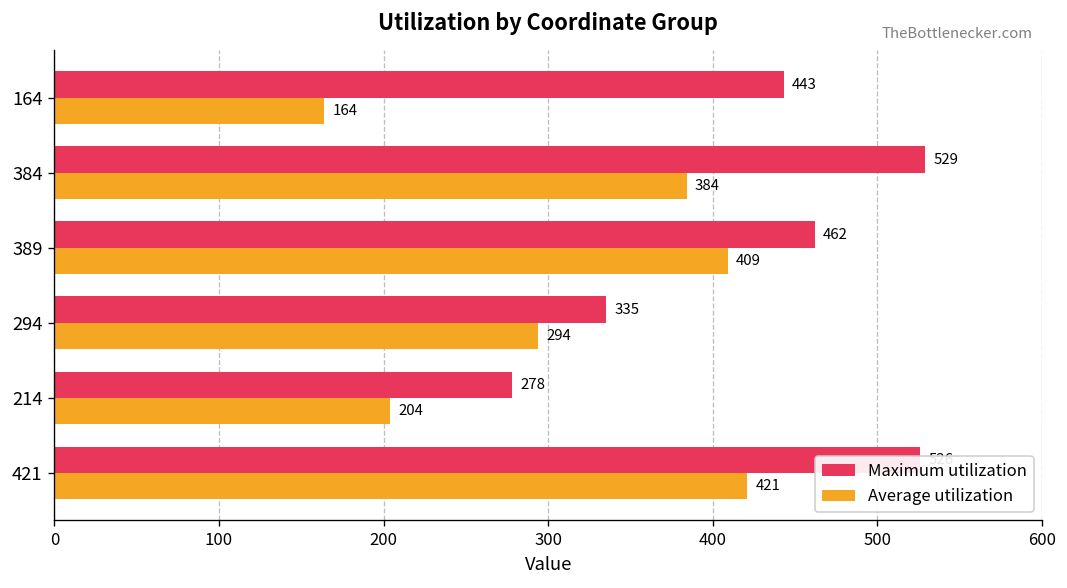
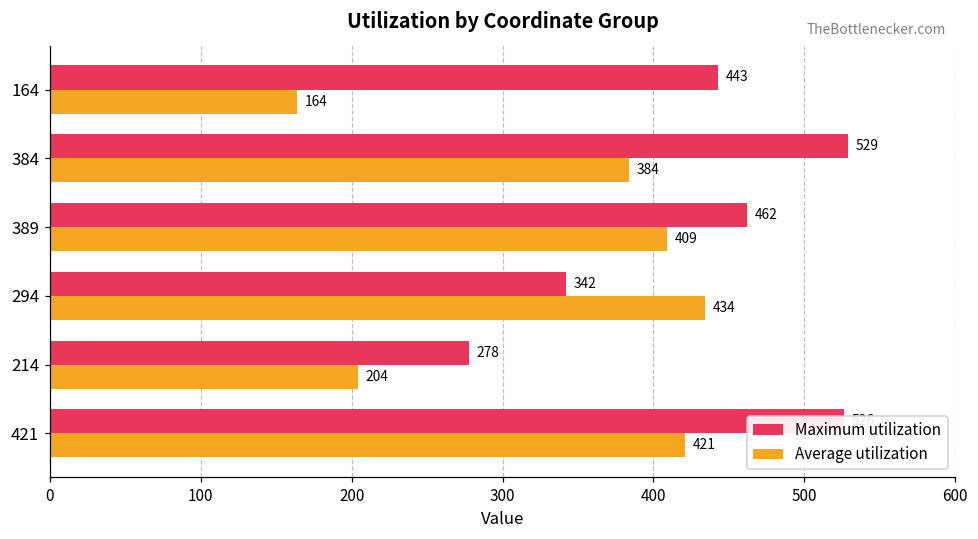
Maximum utilization, 294: 335 -> 342
Average utilization, 294: 294 -> 434
